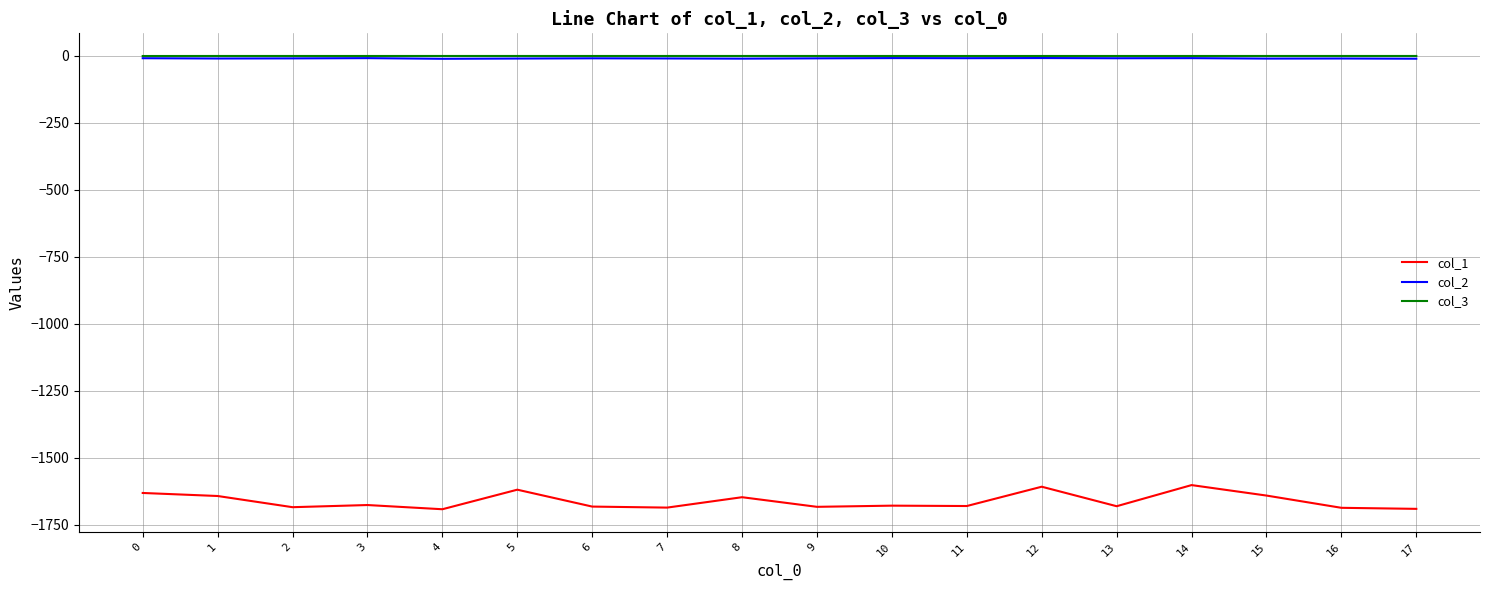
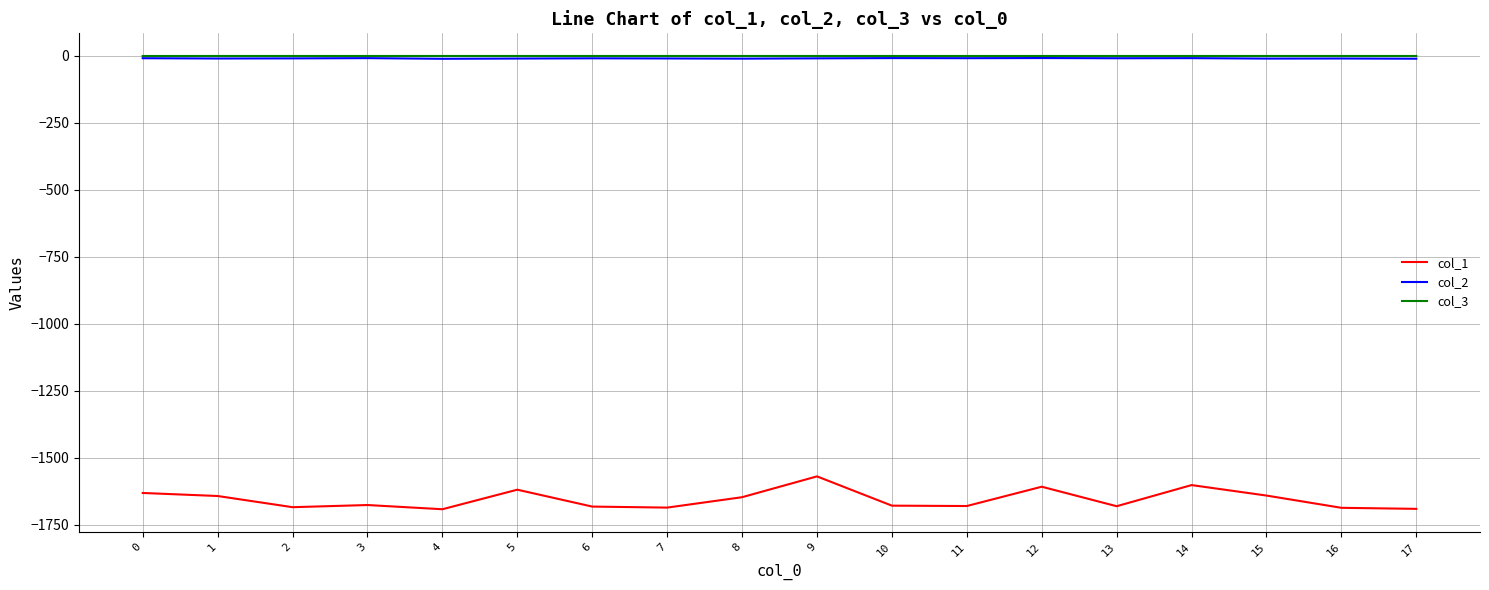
col_1, 9: -1680 -> -1570
